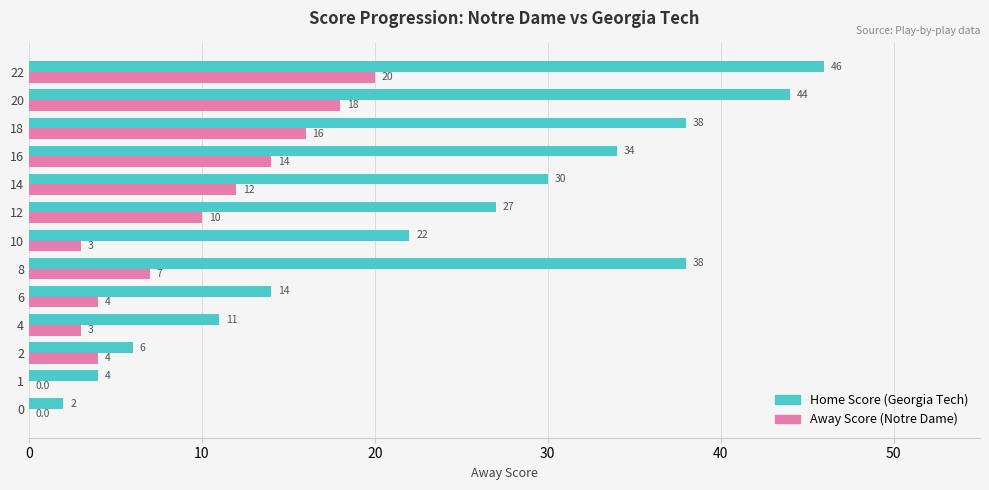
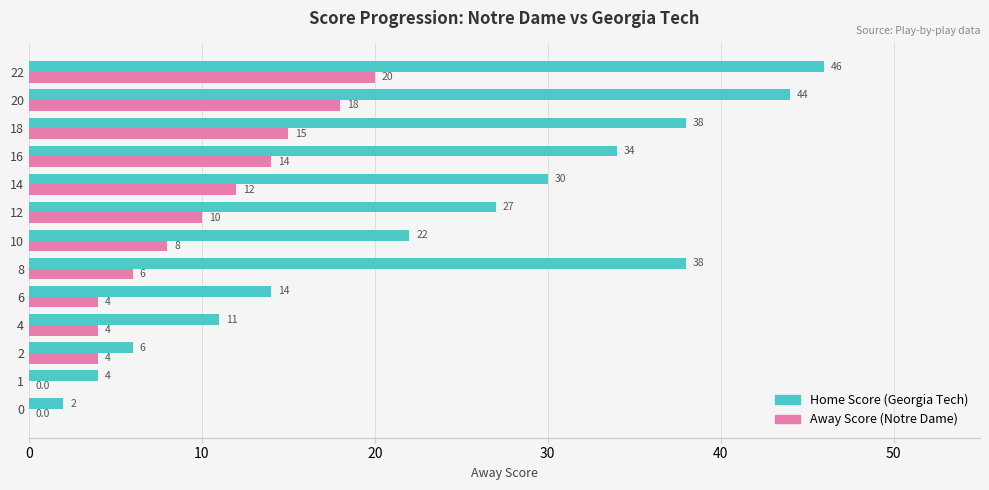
Away Score (Notre Dame), 18: 16 -> 15
Away Score (Notre Dame), 10: 3 -> 8
Away Score (Notre Dame), 8: 7 -> 6
Away Score (Notre Dame), 4: 3 -> 4
